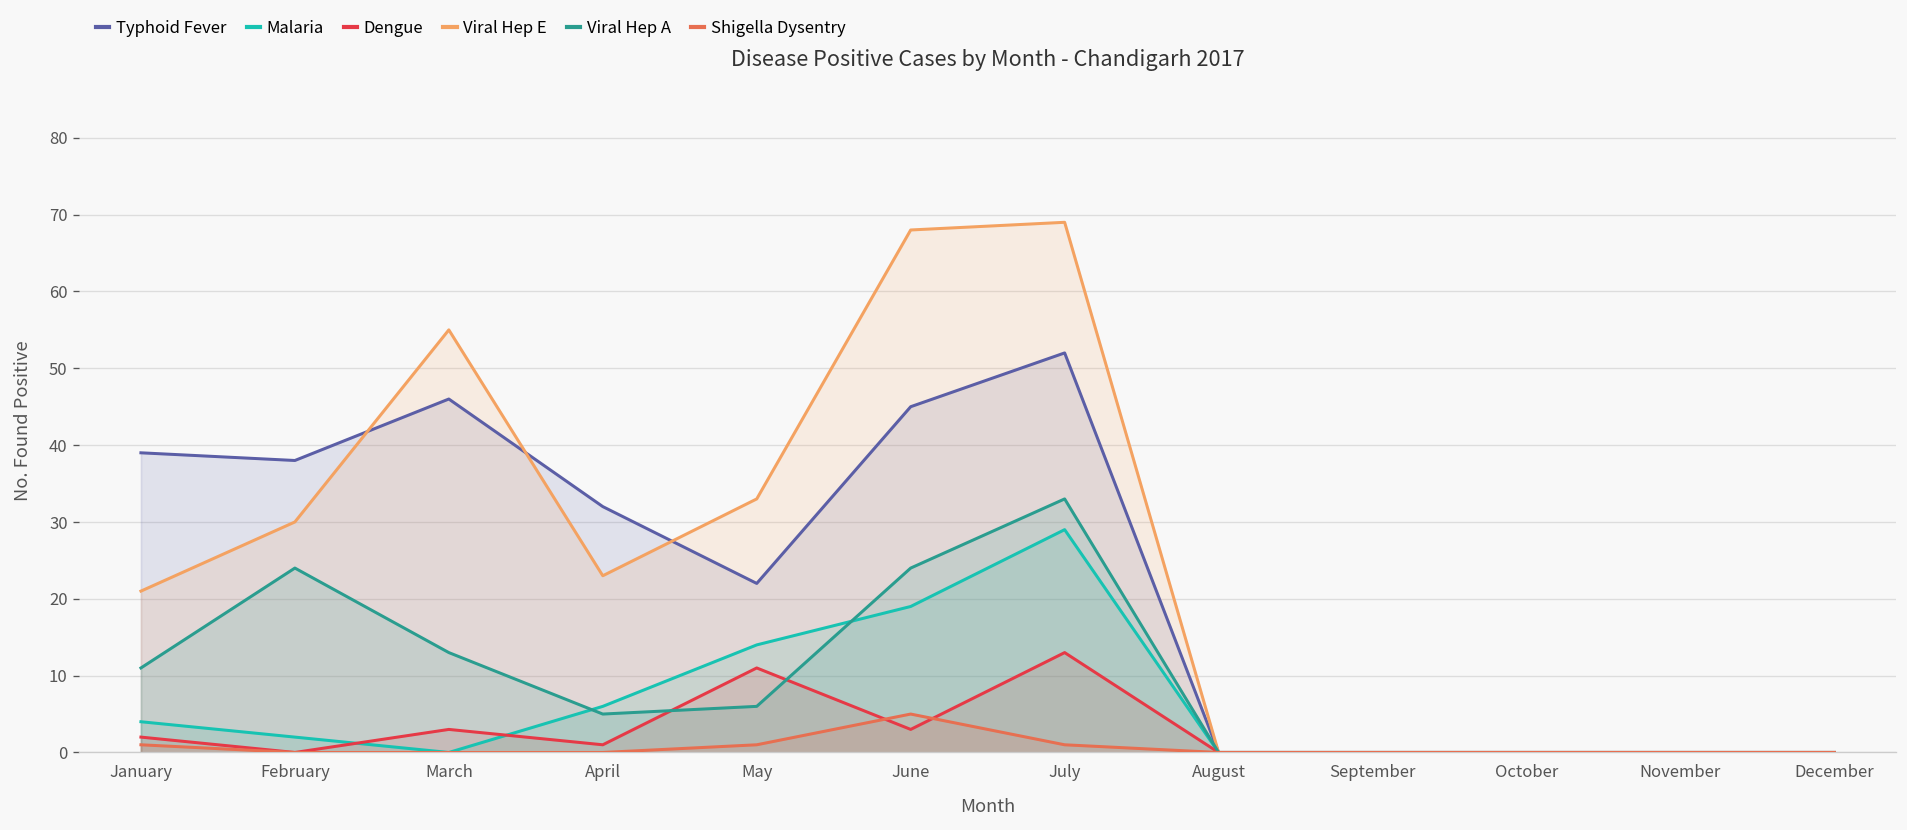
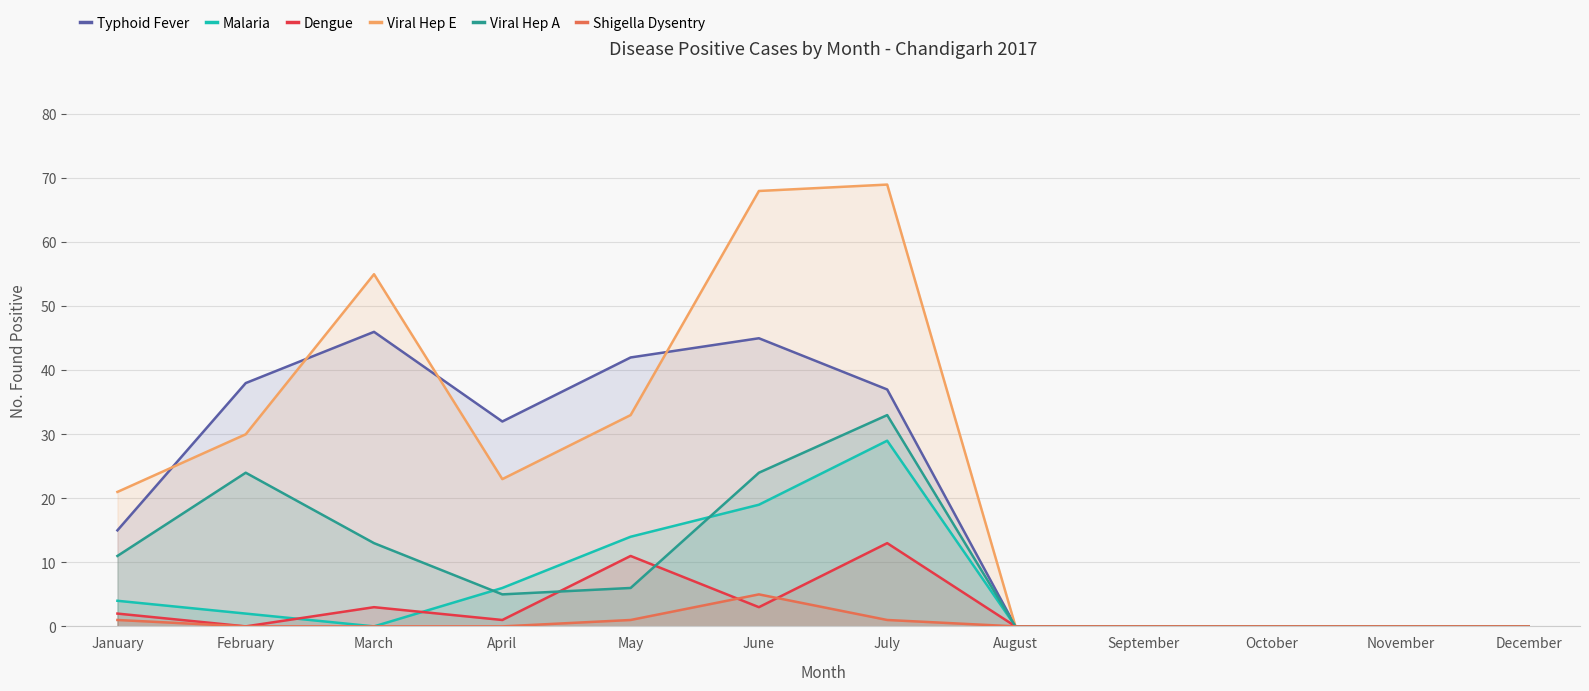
Typhoid Fever, January: 39 -> 15
Typhoid Fever, May: 22 -> 42
Typhoid Fever, July: 52 -> 37
